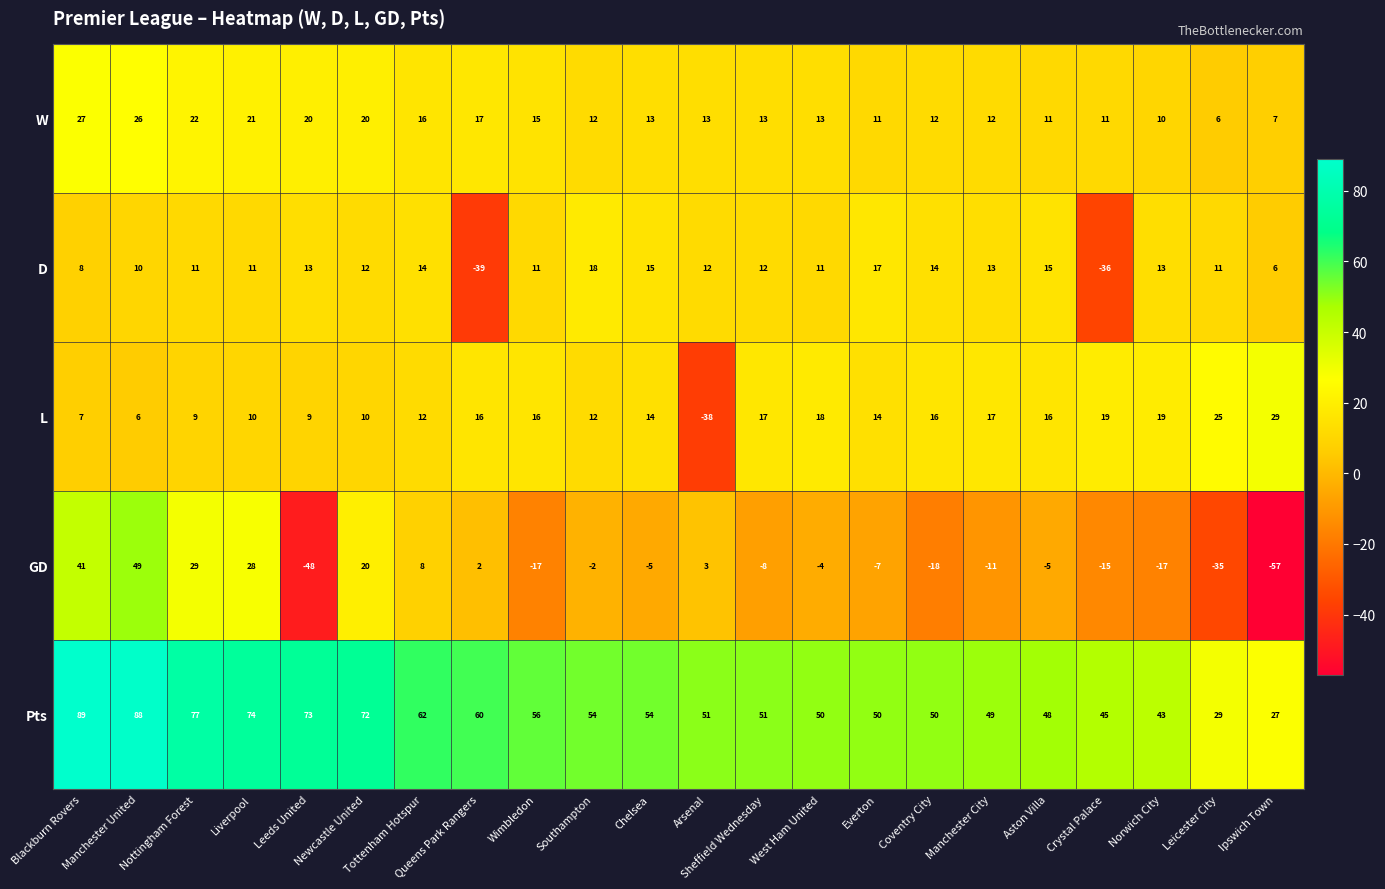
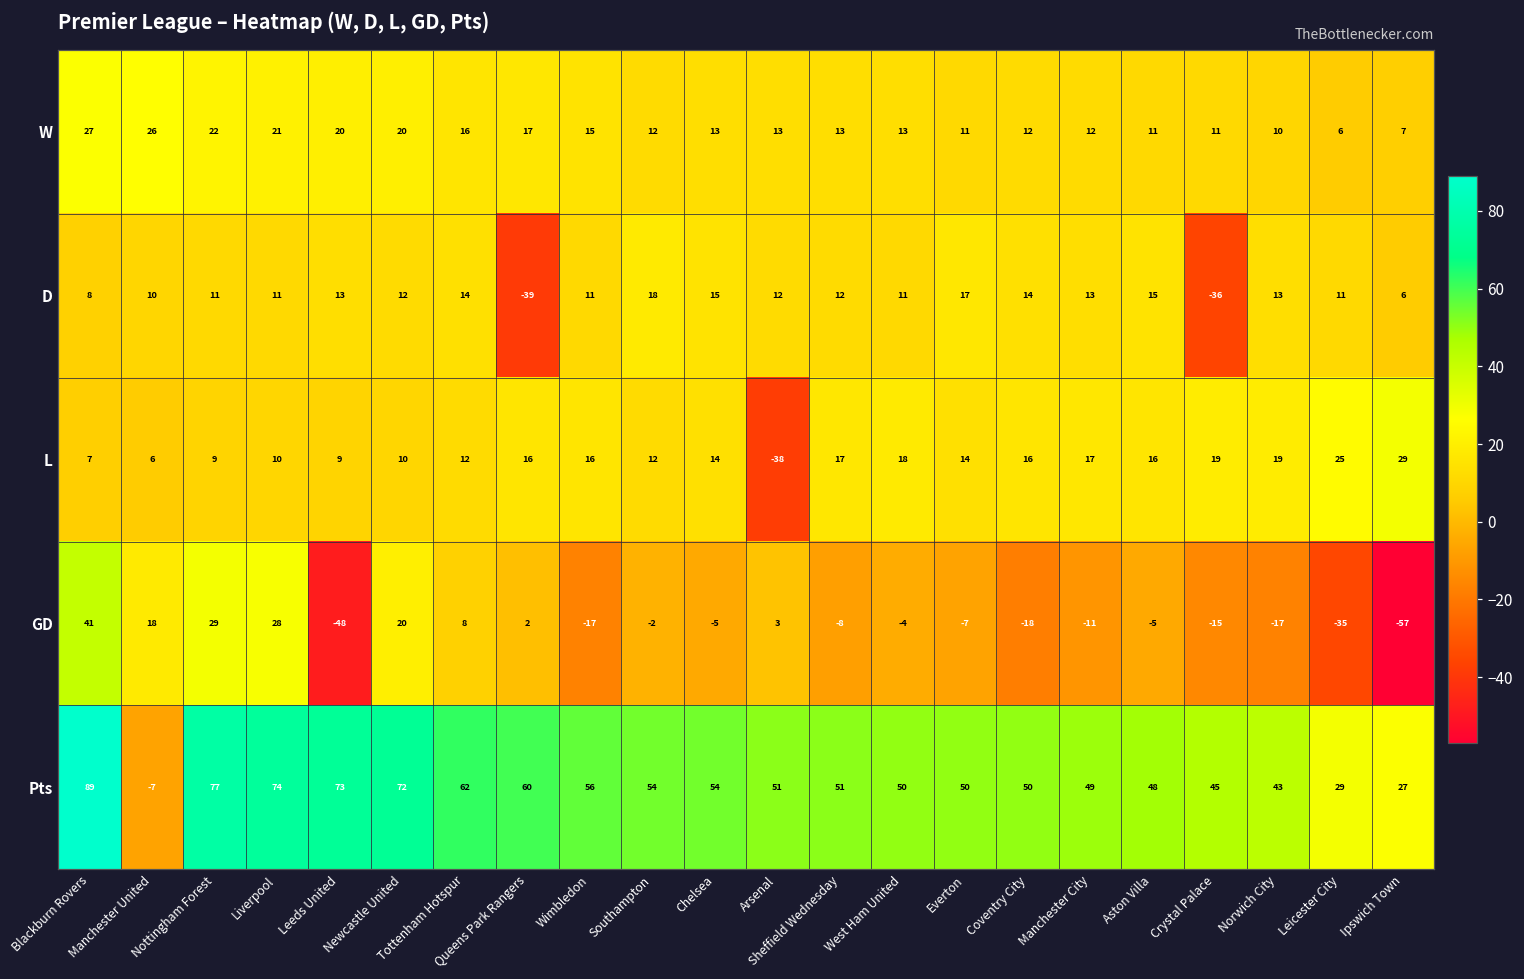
GD, Manchester United: 49 -> 18
Pts, Manchester United: 88 -> -7
